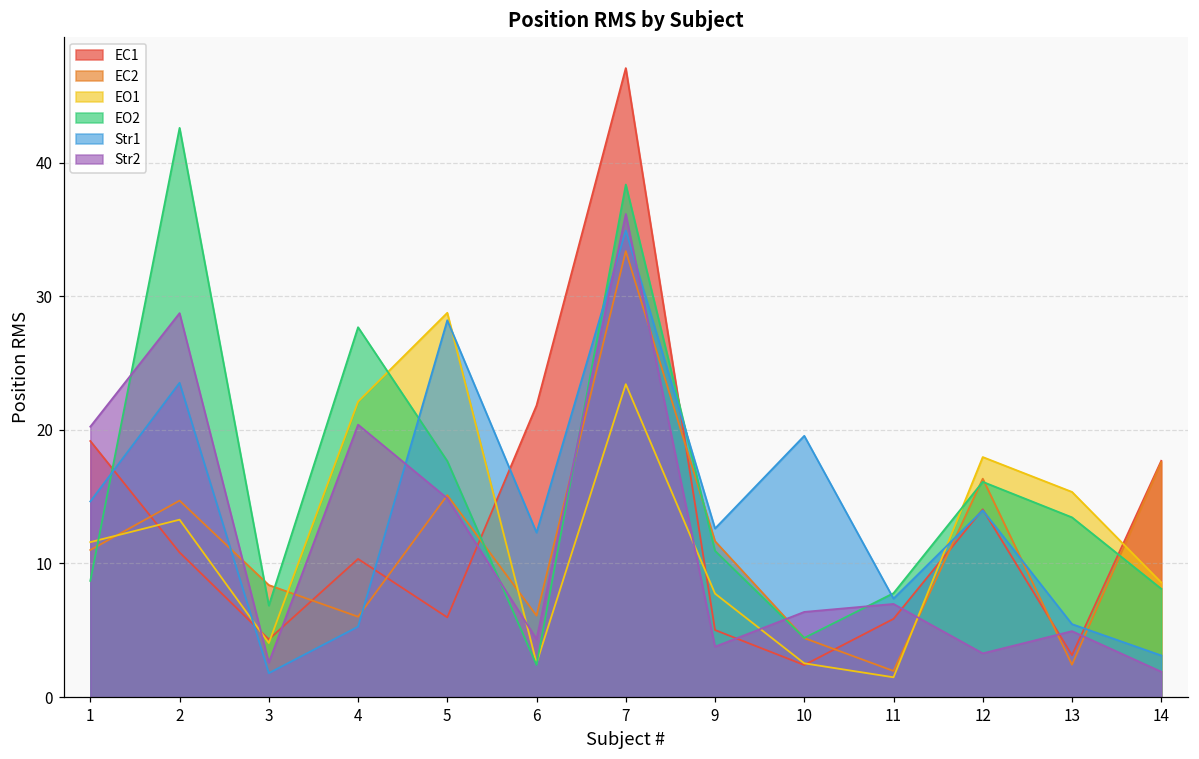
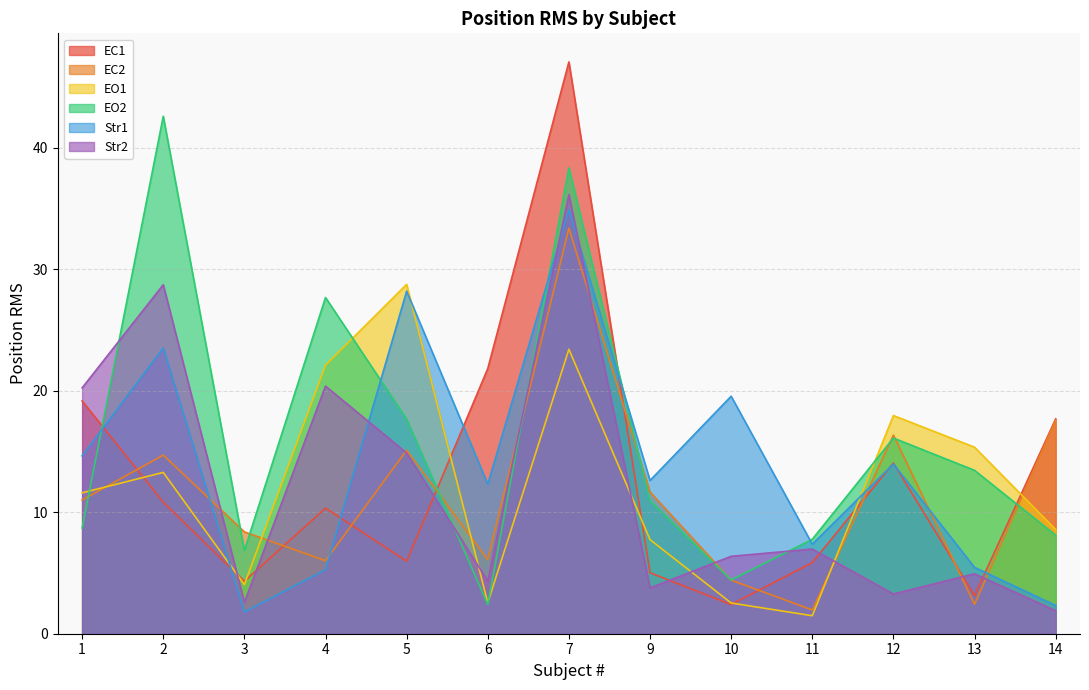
Str1, 14: 3.1 -> 2.3
